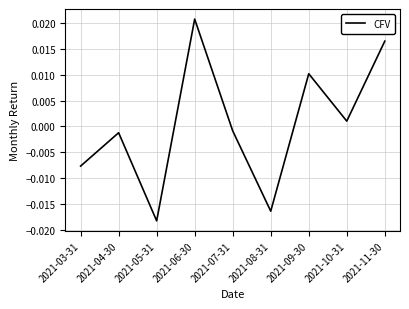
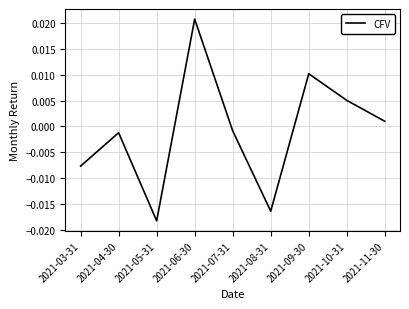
2021-10-31: 0.001 -> 0.005
2021-11-30: 0.017 -> 0.001
